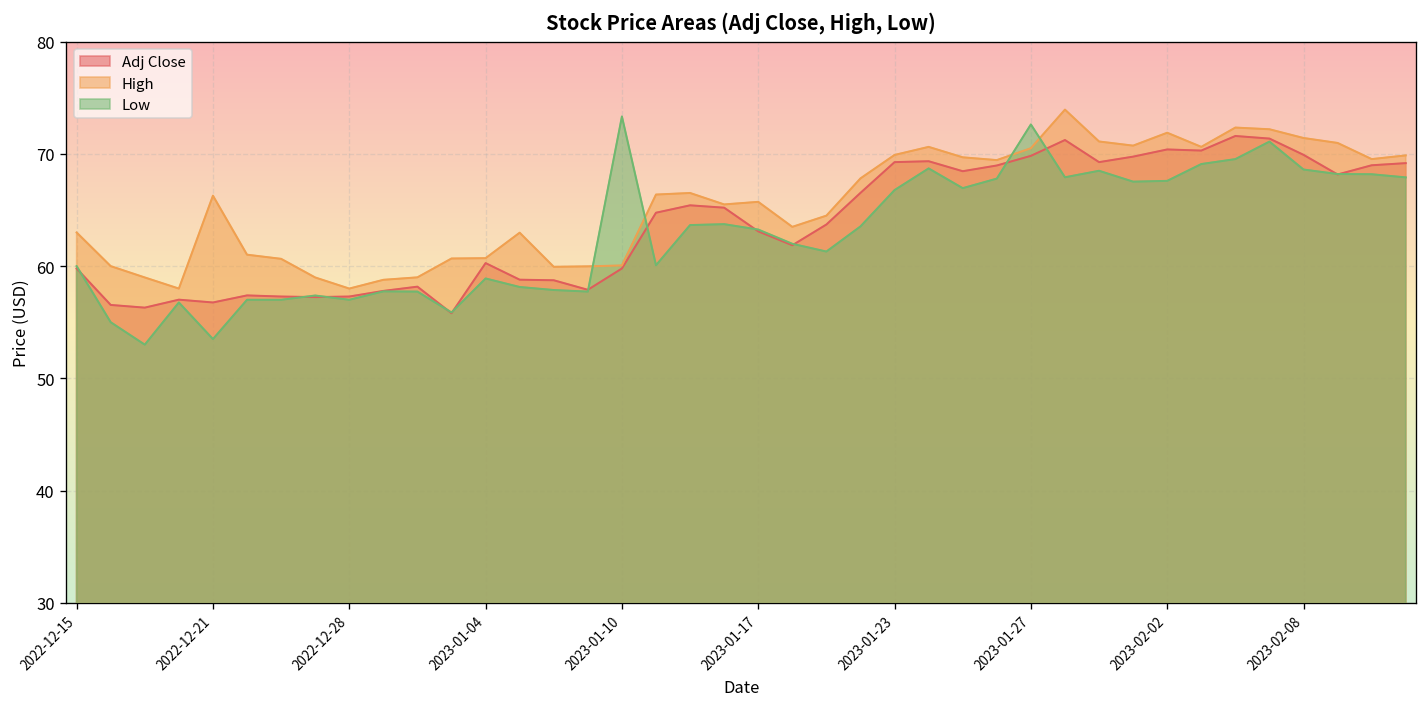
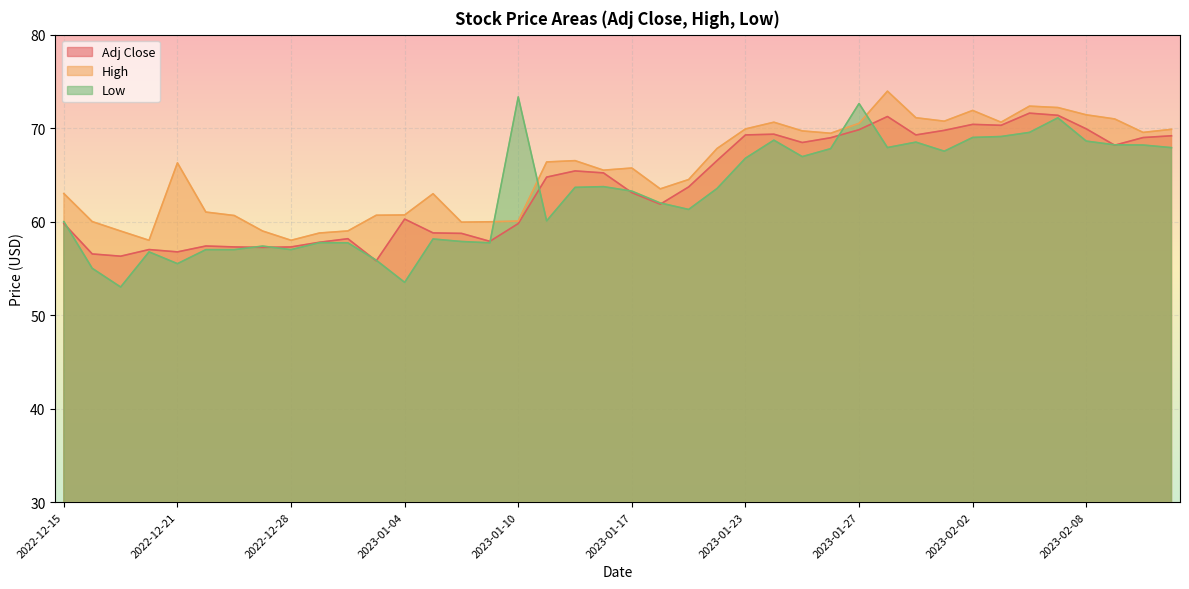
Low, 2022-12-21: 54 -> 56
Low, 2023-01-04: 59 -> 54
Low, 2023-02-02: 68 -> 69
